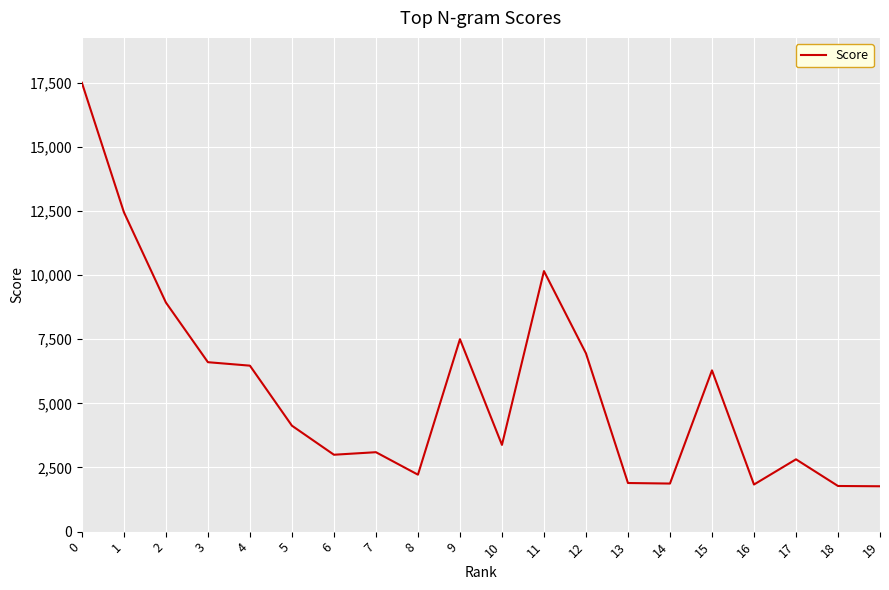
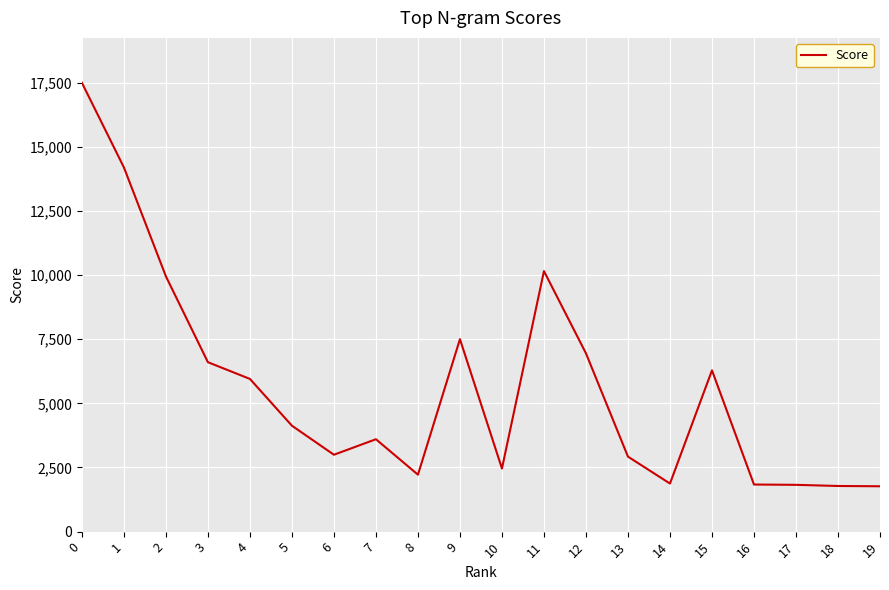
1: 12,500 -> 14,200
2: 8,900 -> 9,900
4: 6,500 -> 6,000
7: 3,100 -> 3,600
10: 3,400 -> 2,500
13: 1,900 -> 2,900
17: 2,800 -> 1,800
